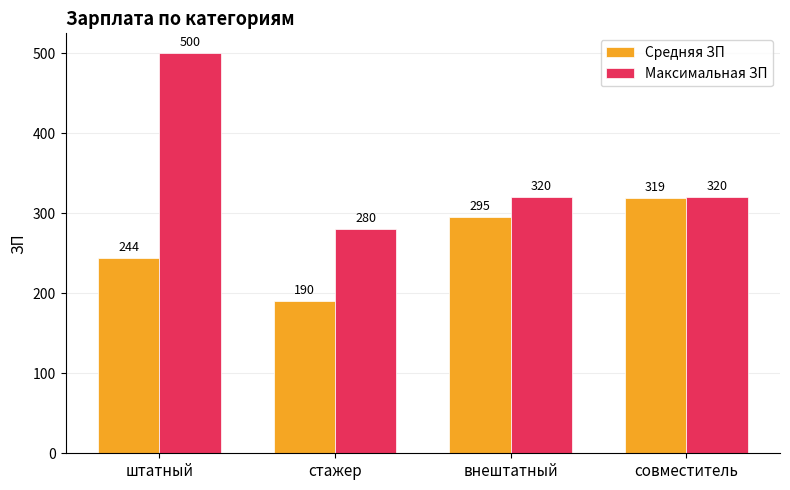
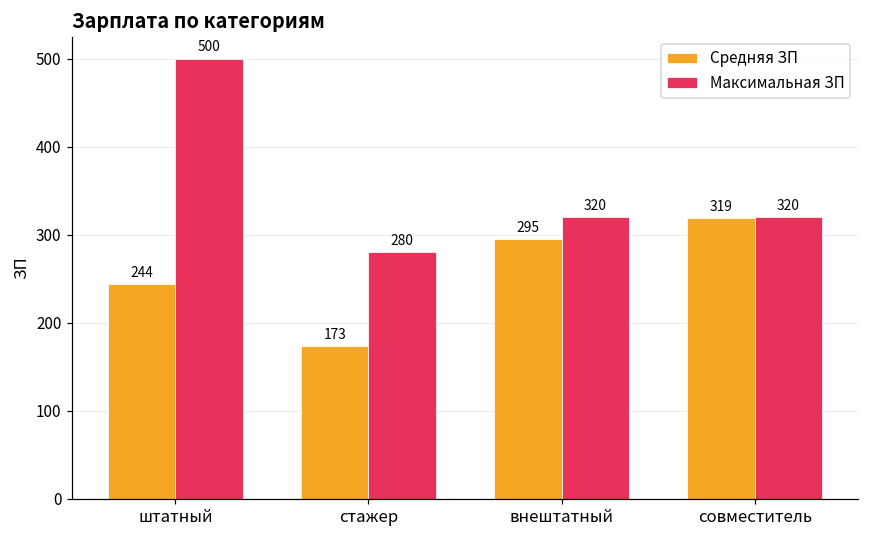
Средняя ЗП, стажер: 190 -> 173
